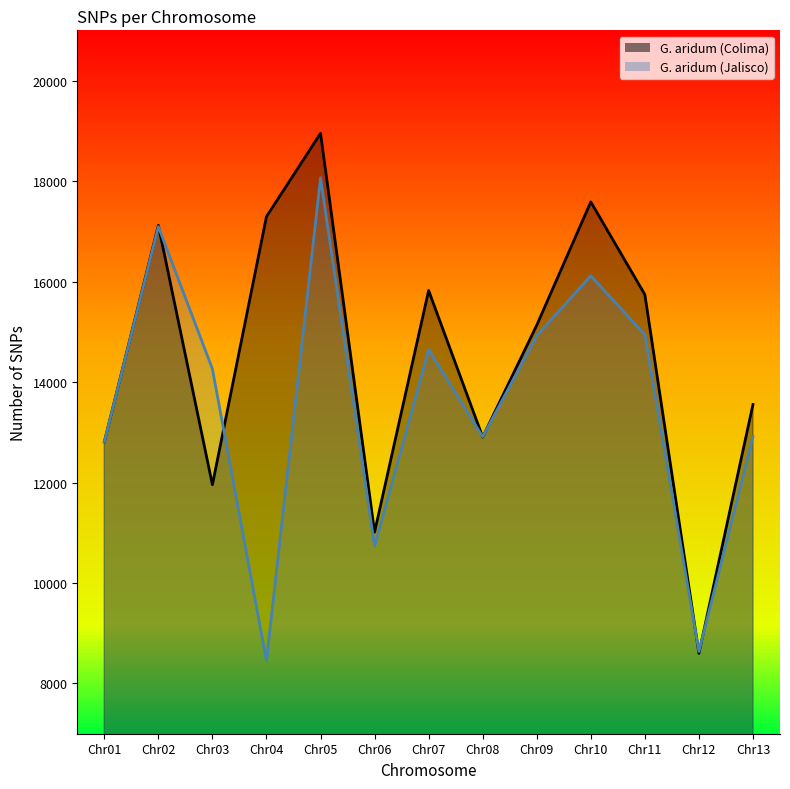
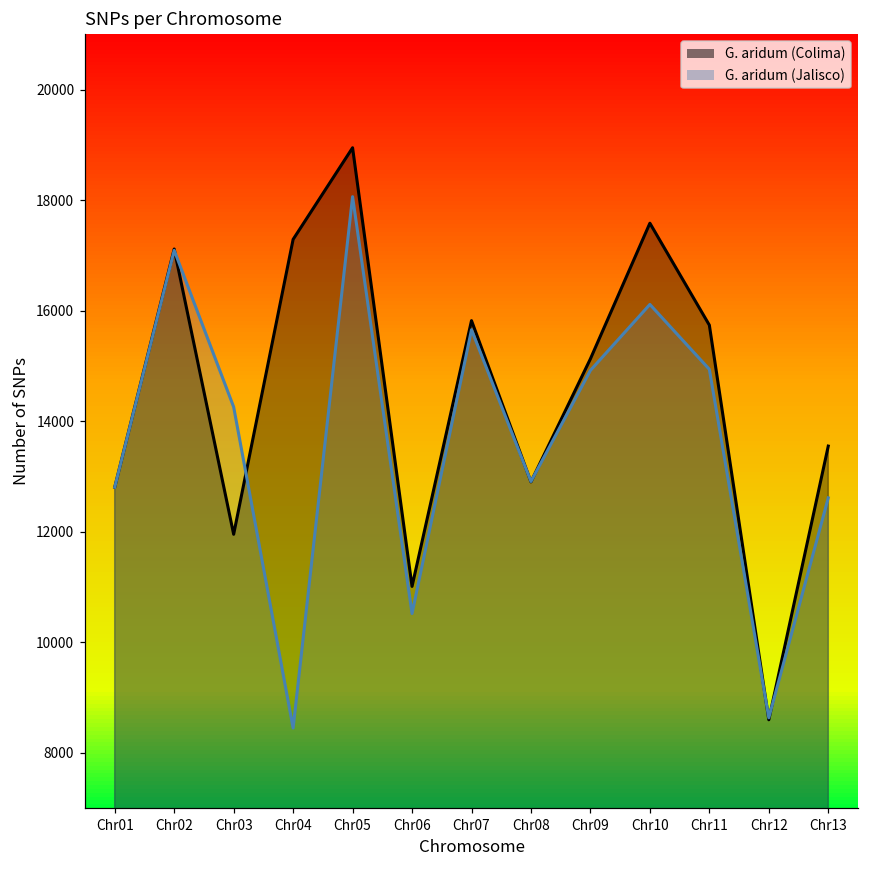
G. aridum (Jalisco), Chr06: 10700 -> 10500
G. aridum (Jalisco), Chr07: 14600 -> 15700
G. aridum (Jalisco), Chr13: 12900 -> 12600
